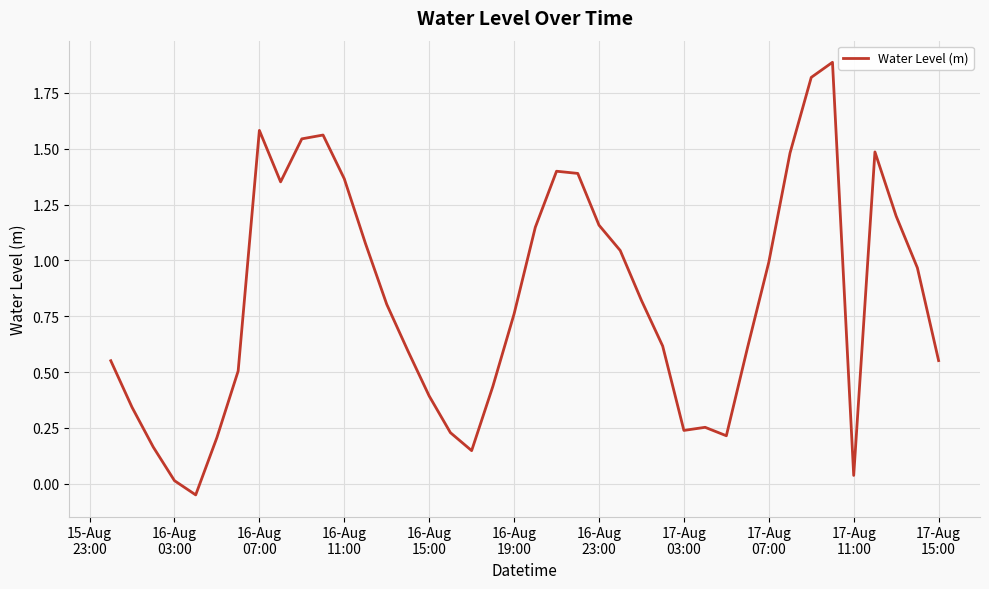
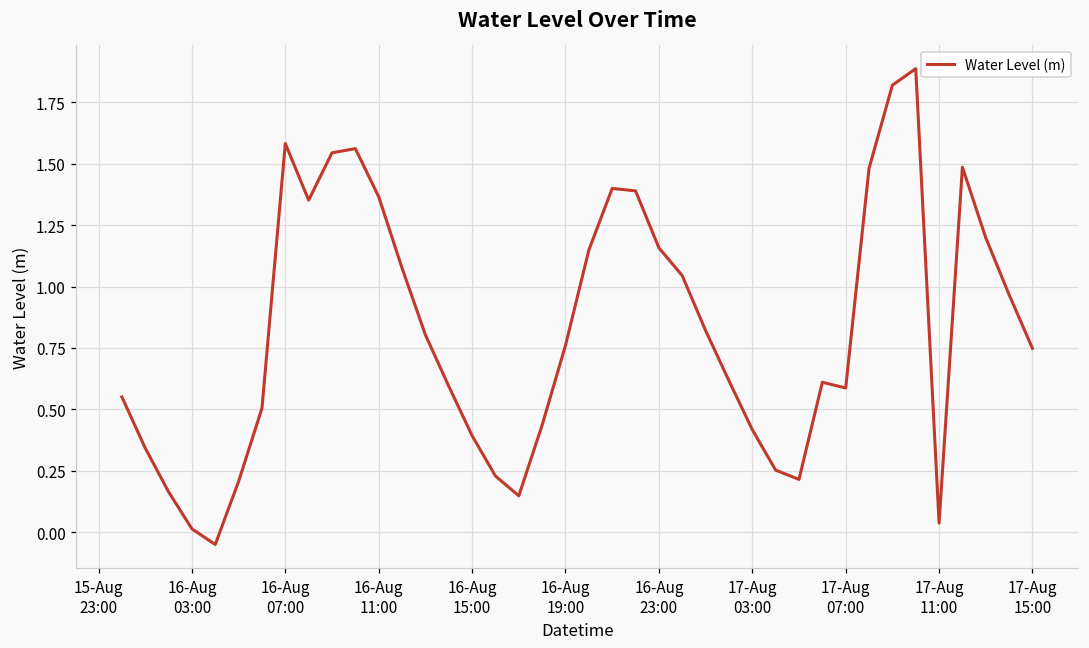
17-Aug 03:00: 0.24 -> 0.42
17-Aug 07:00: 0.99 -> 0.59
17-Aug 15:00: 0.55 -> 0.75
